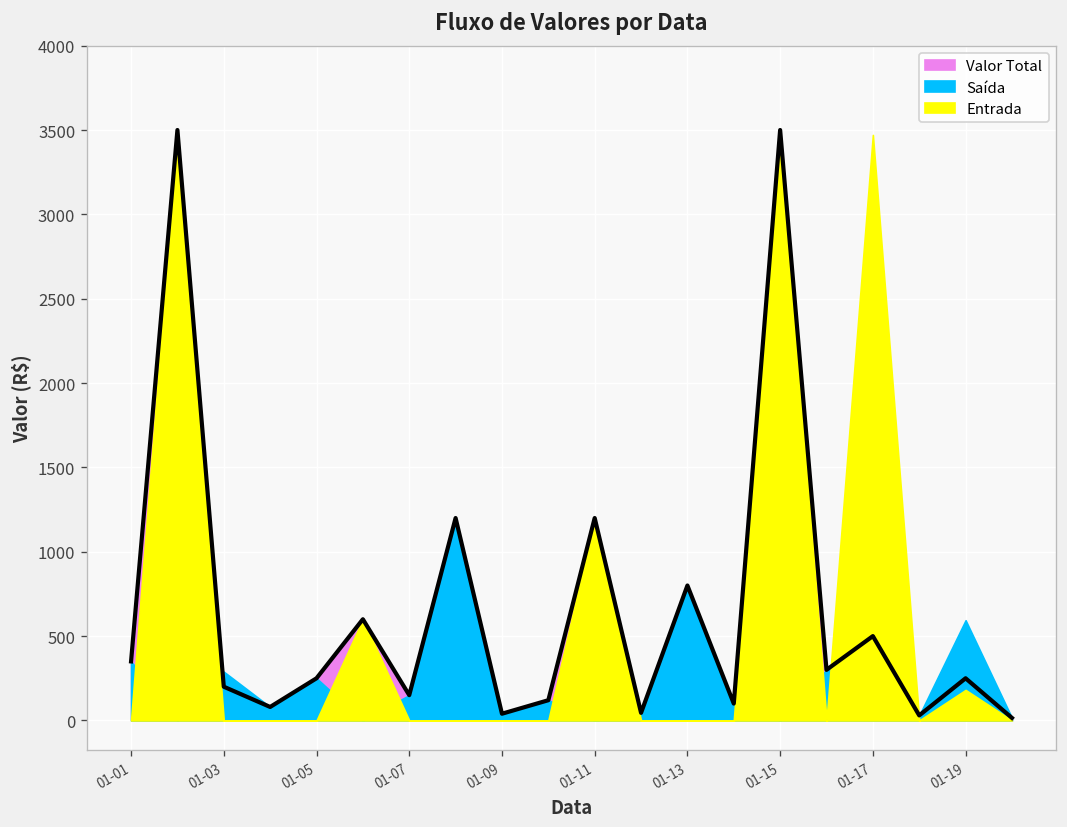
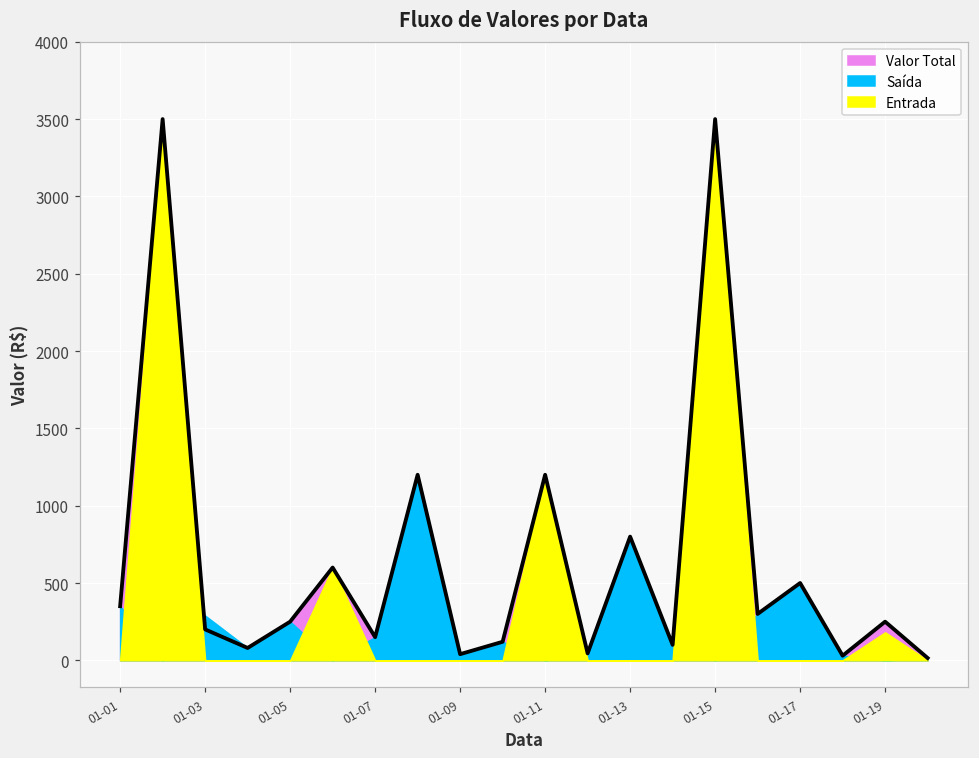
Entrada, 01-17: 3470 -> 0
Saída, 01-19: 590 -> 0
